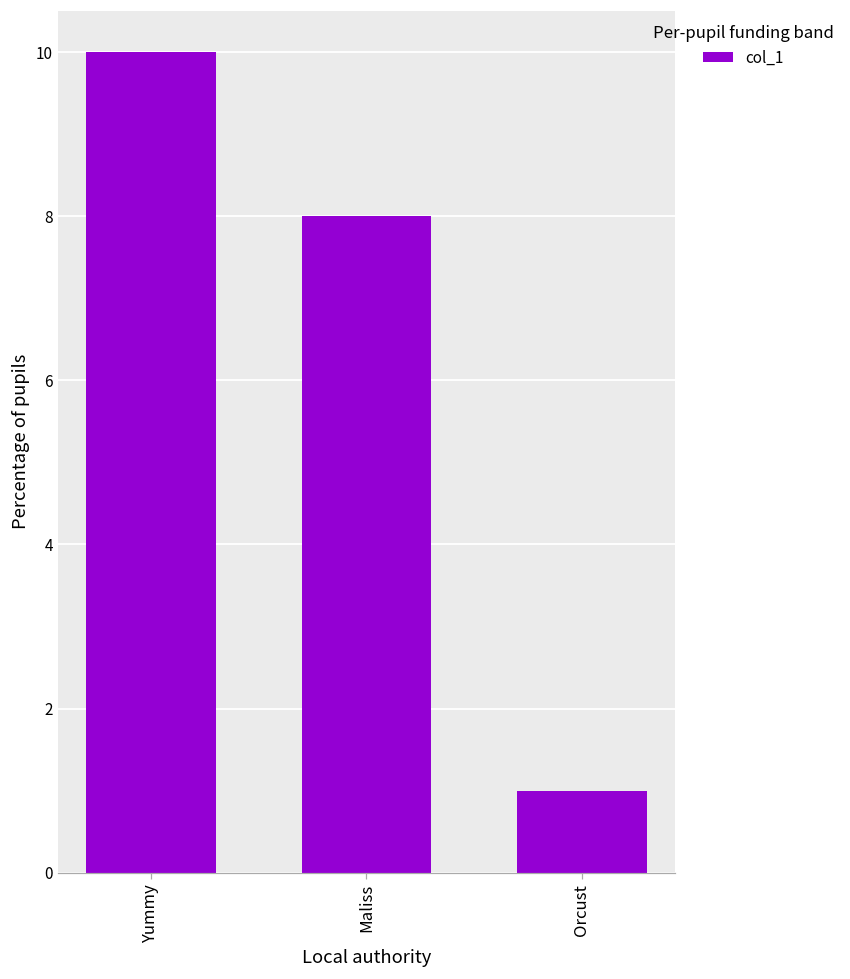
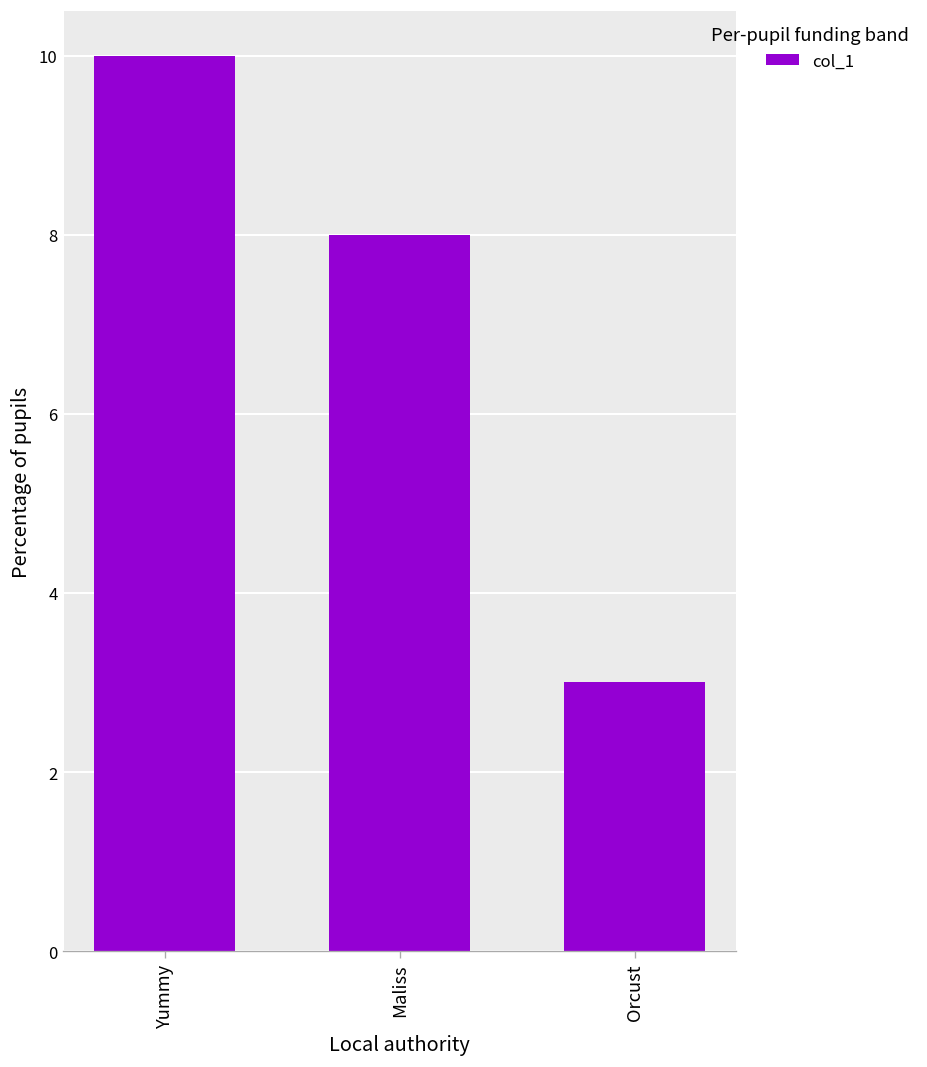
Orcust: 1 -> 3
